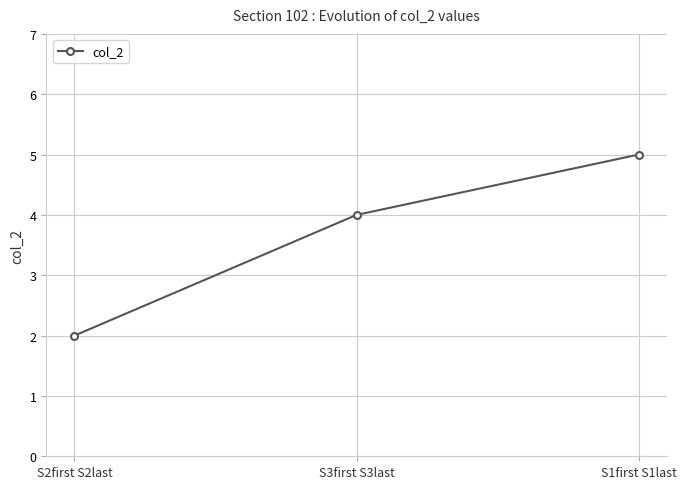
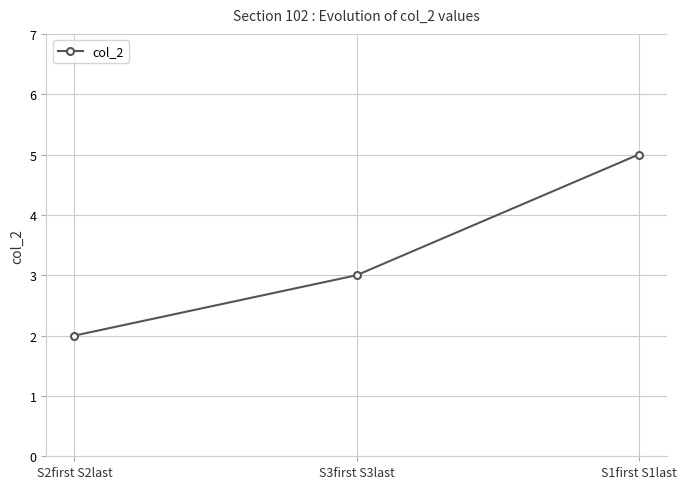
S3first S3last: 4 -> 3
